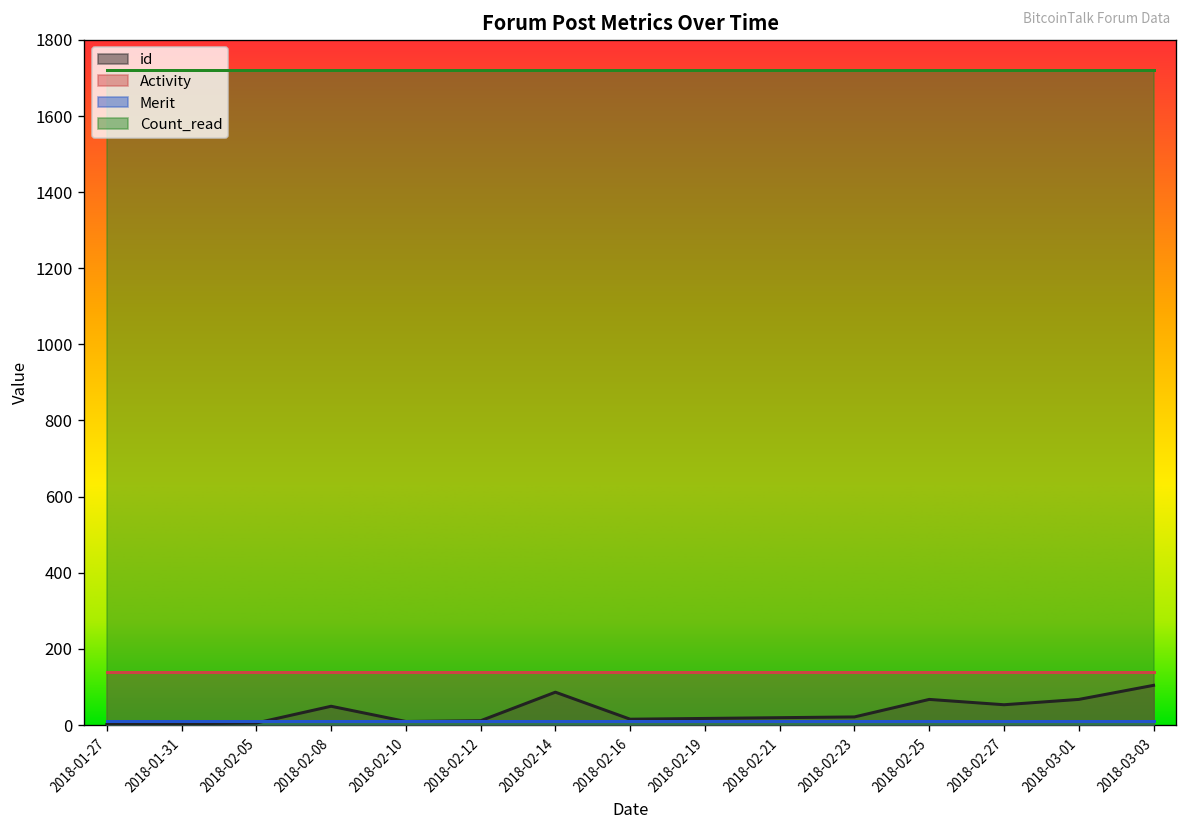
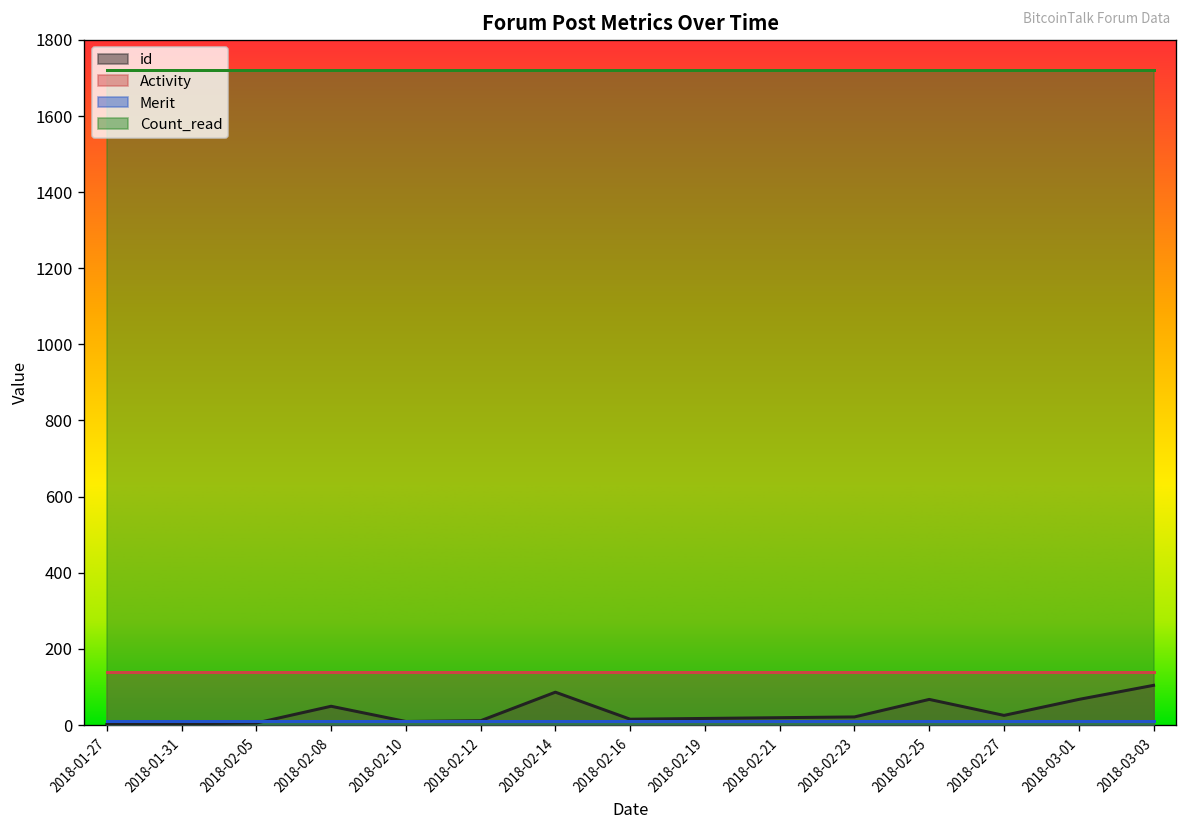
id, 2018-02-27: 50 -> 30
